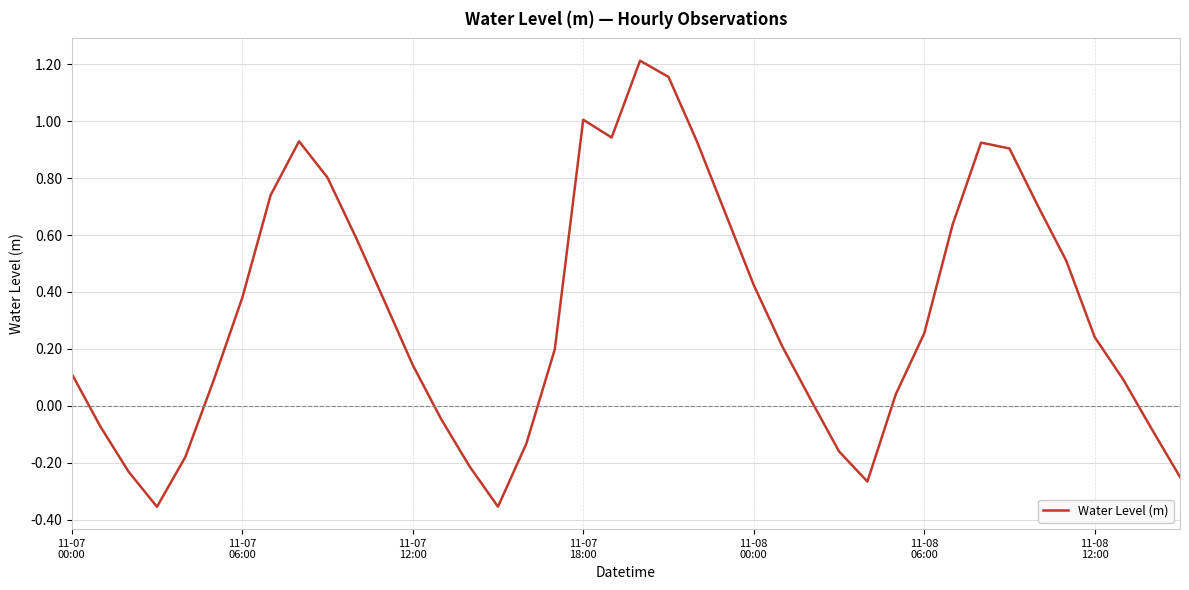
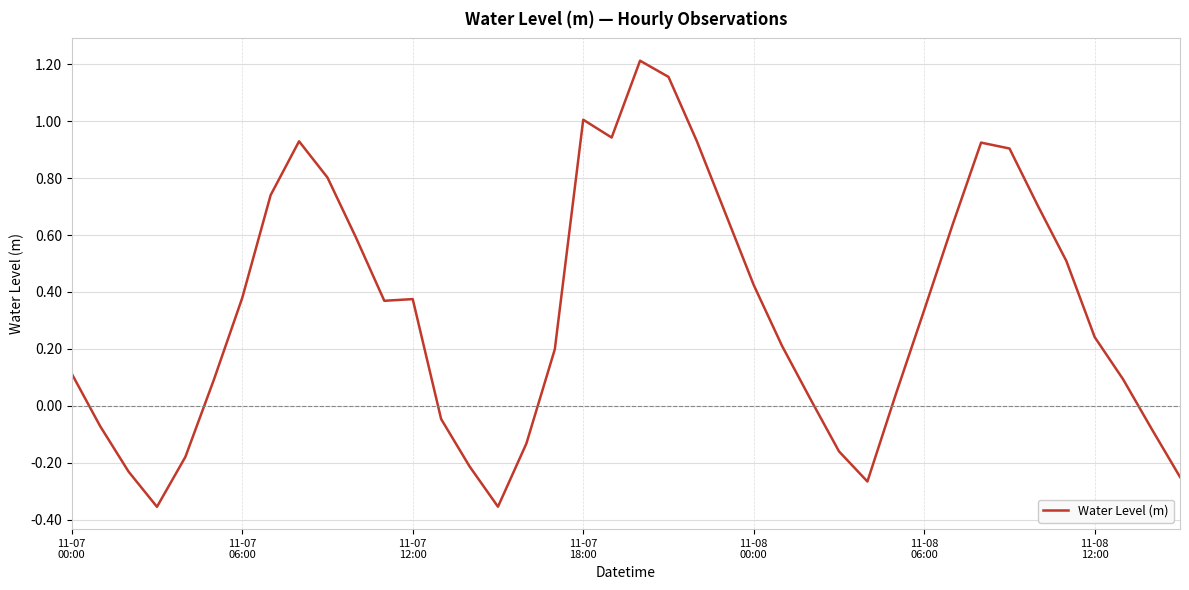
11-07 12:00: 0.14 -> 0.37
11-08 06:00: 0.25 -> 0.34
